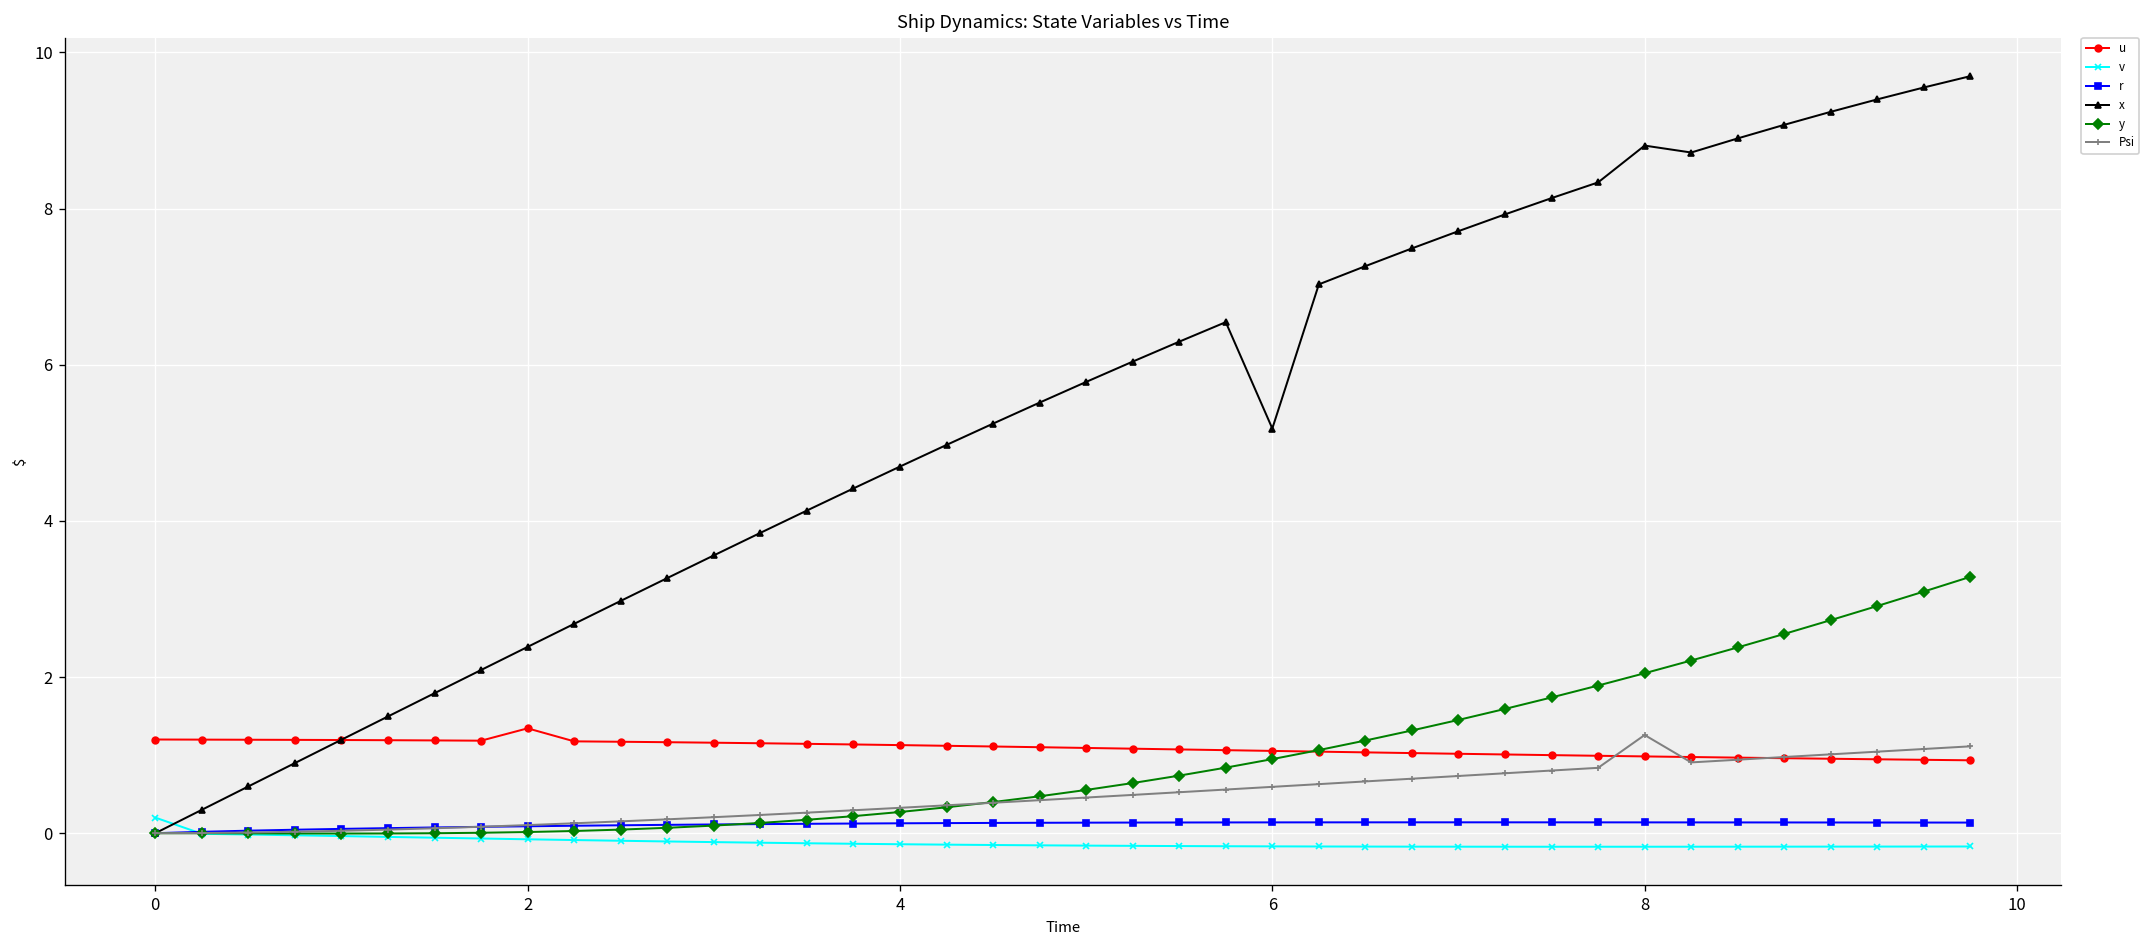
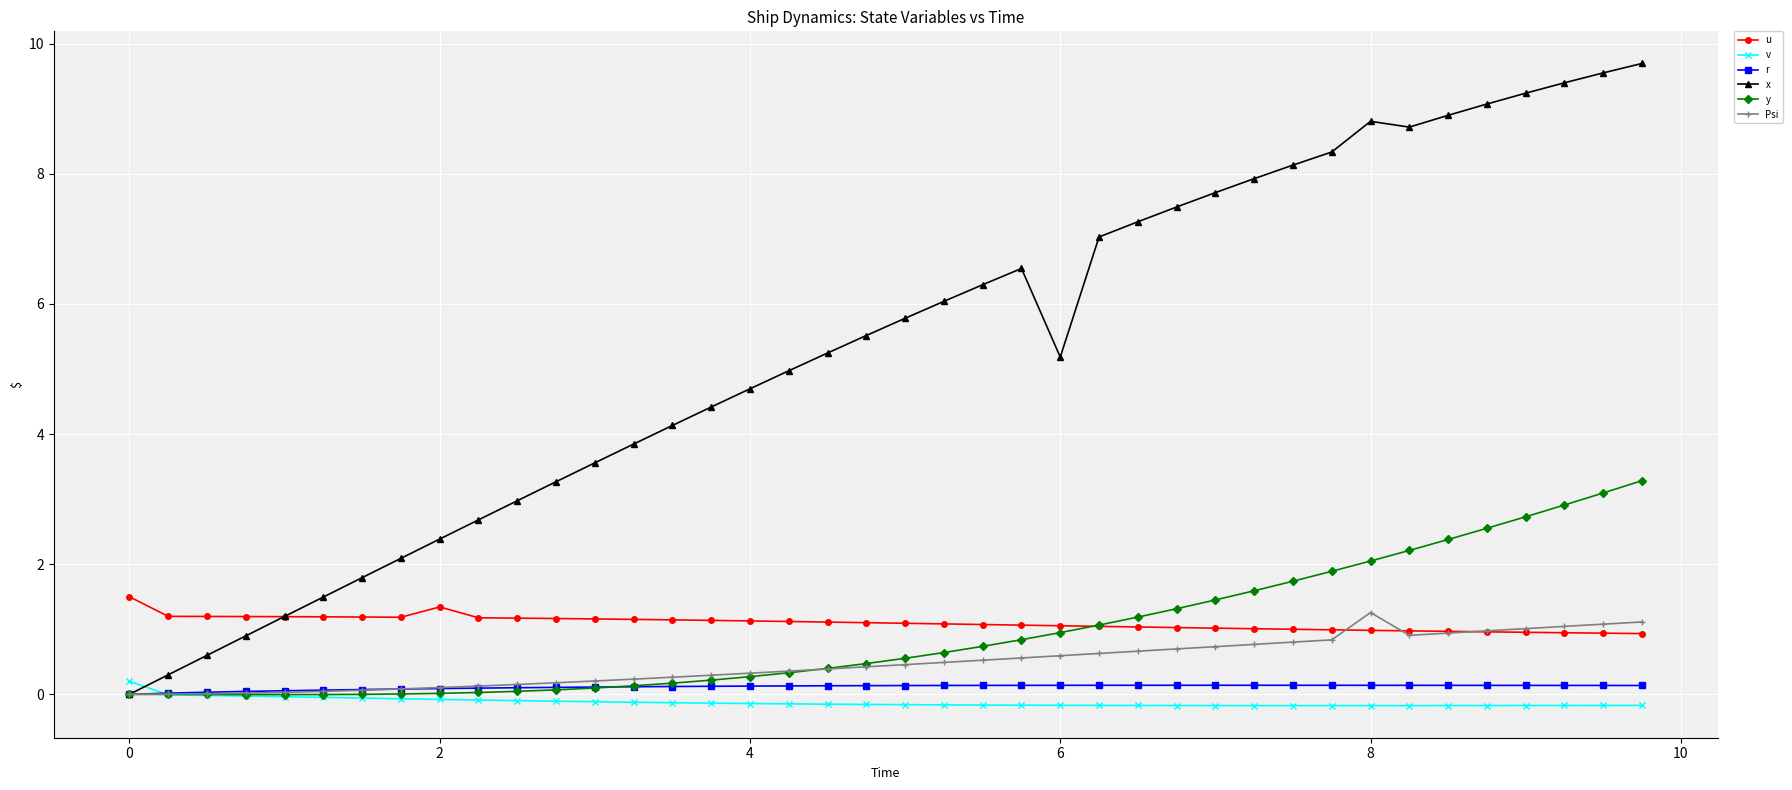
u, 0: 1.2 -> 1.5
